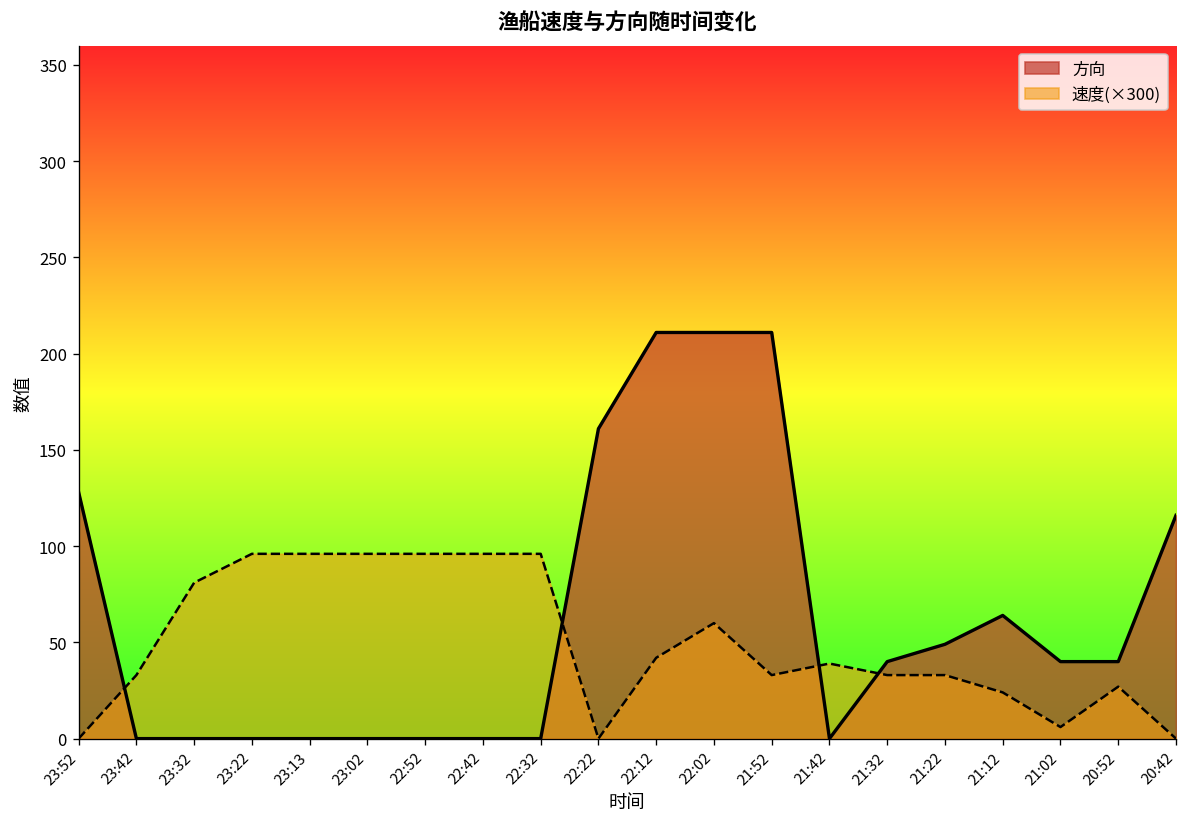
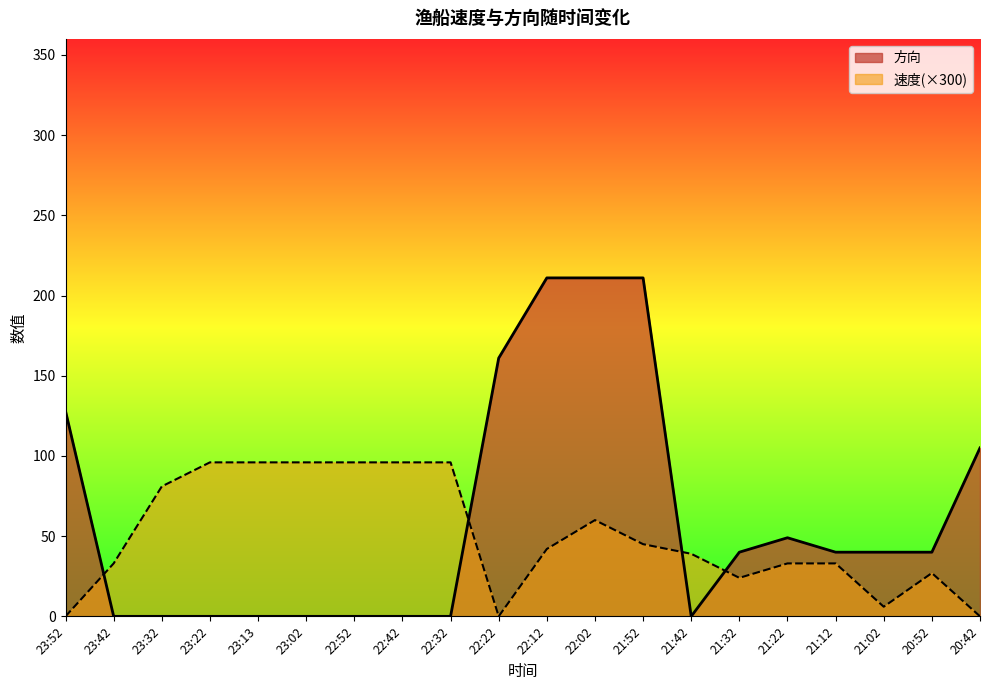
速度(×300), 21:52: 33 -> 45
速度(×300), 21:32: 33 -> 24
方向, 21:12: 64 -> 40
速度(×300), 21:12: 24 -> 33
方向, 20:42: 116 -> 105
